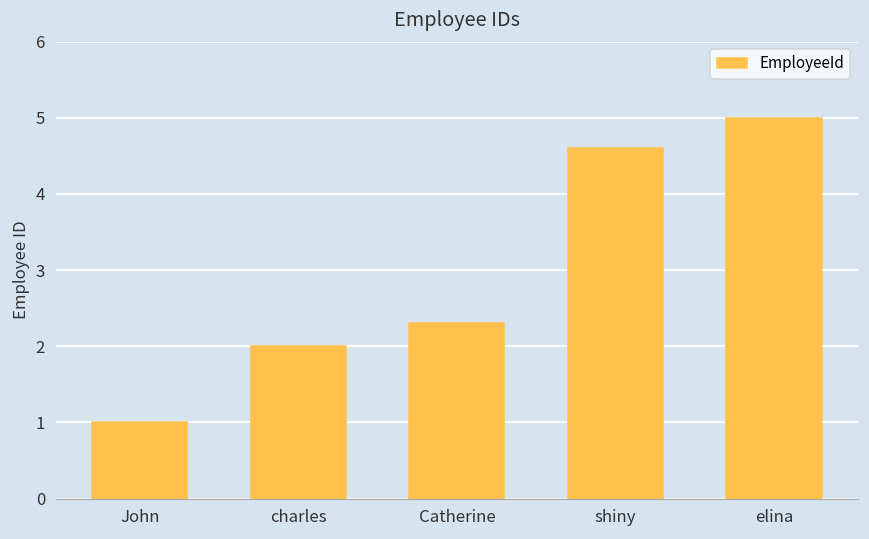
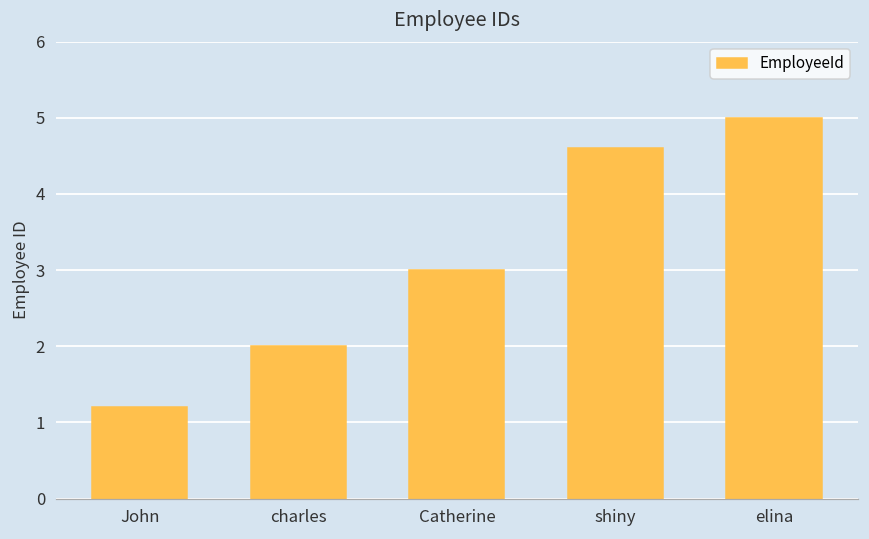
John: 1.0 -> 1.2
Catherine: 2.3 -> 3.0
